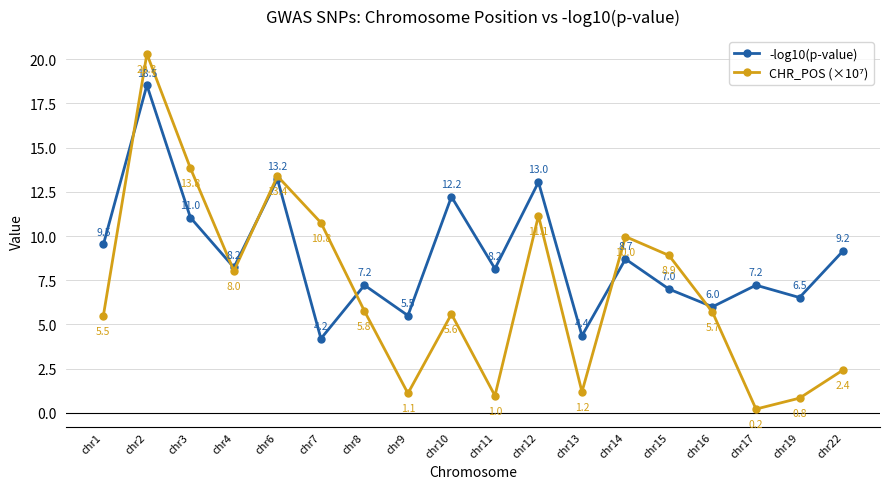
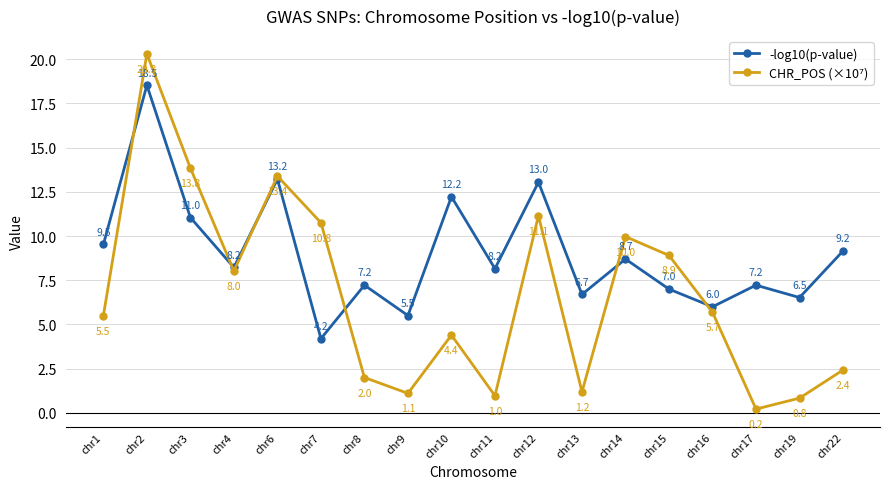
CHR_POS (×10⁷), chr8: 5.8 -> 2.0
CHR_POS (×10⁷), chr10: 5.6 -> 4.4
-log10(p-value), chr13: 4.4 -> 6.7
